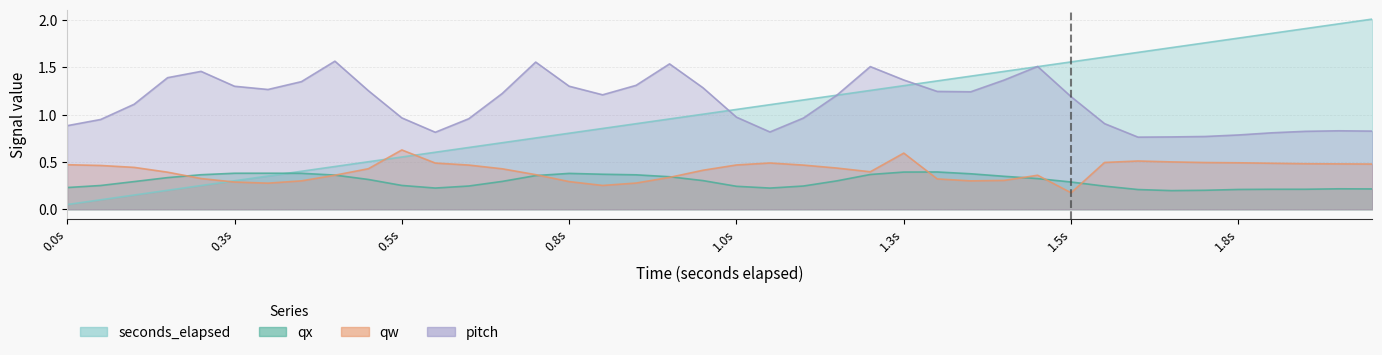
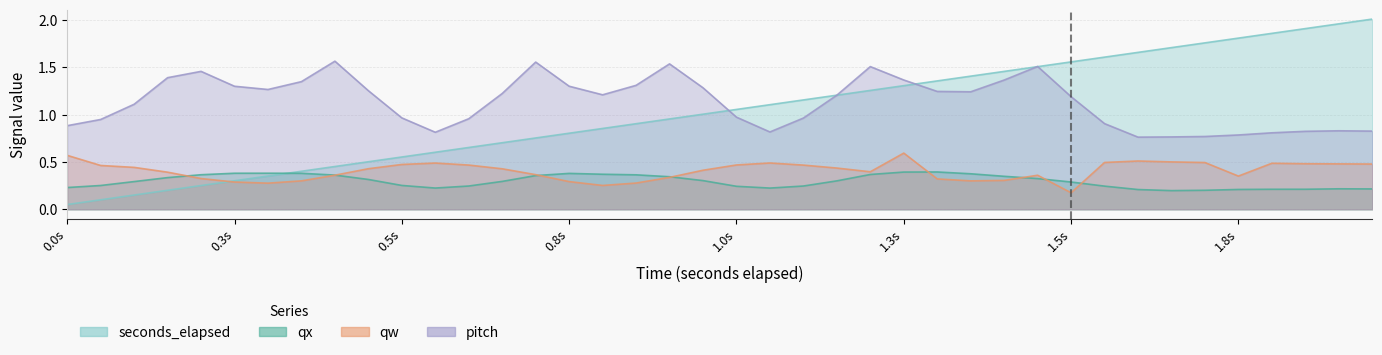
qw, 0.0s: 0.5 -> 0.6
qw, 0.5s: 0.6 -> 0.5
qw, 1.8s: 0.5 -> 0.4
